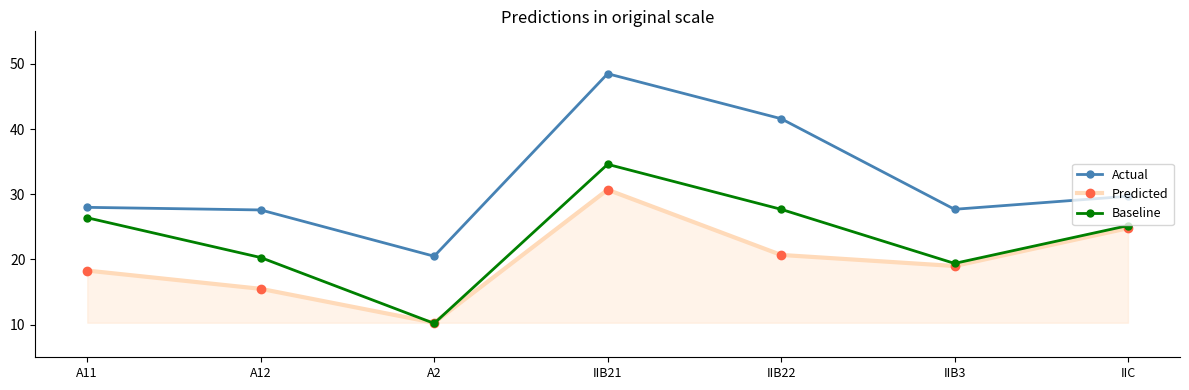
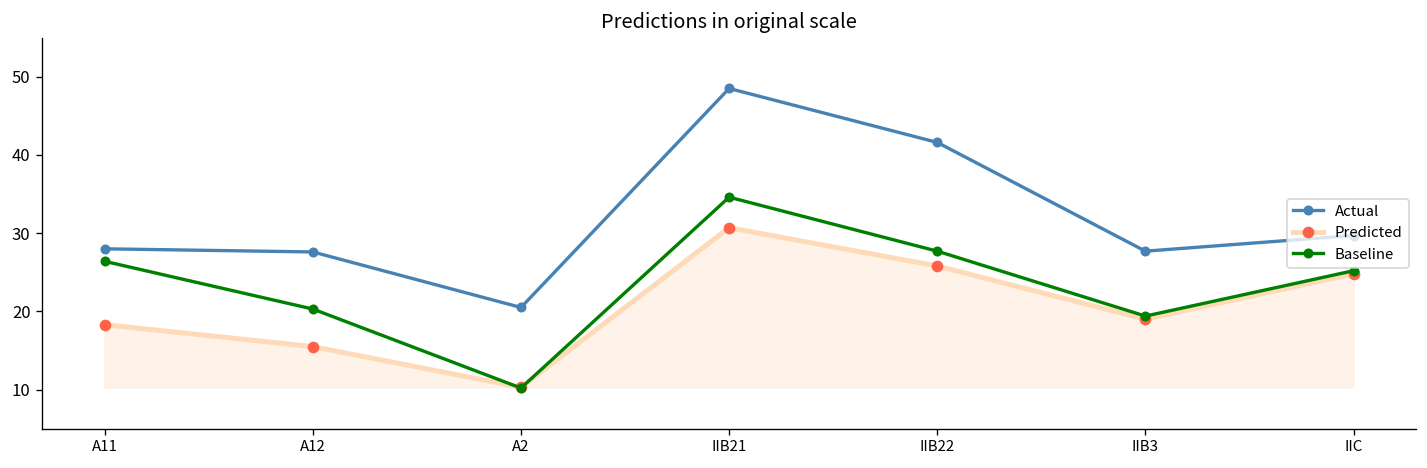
Predicted, IIB22: 21 -> 26
